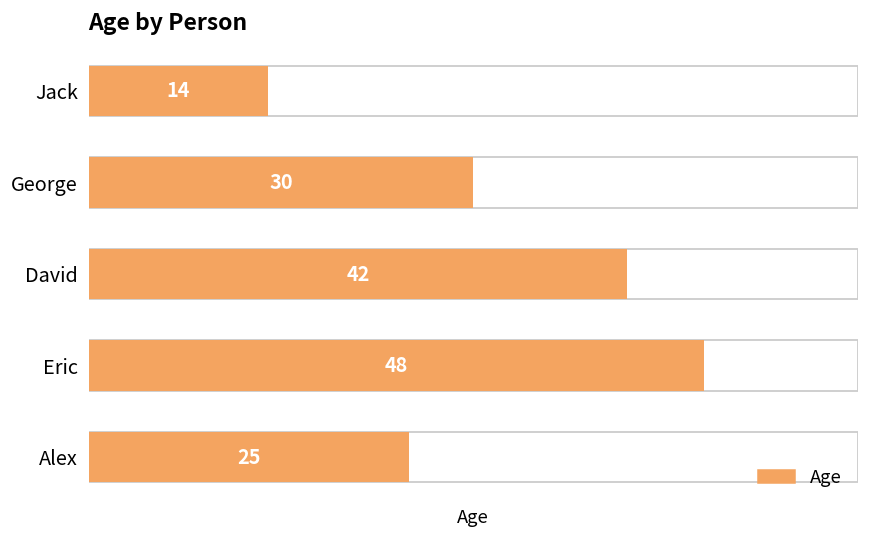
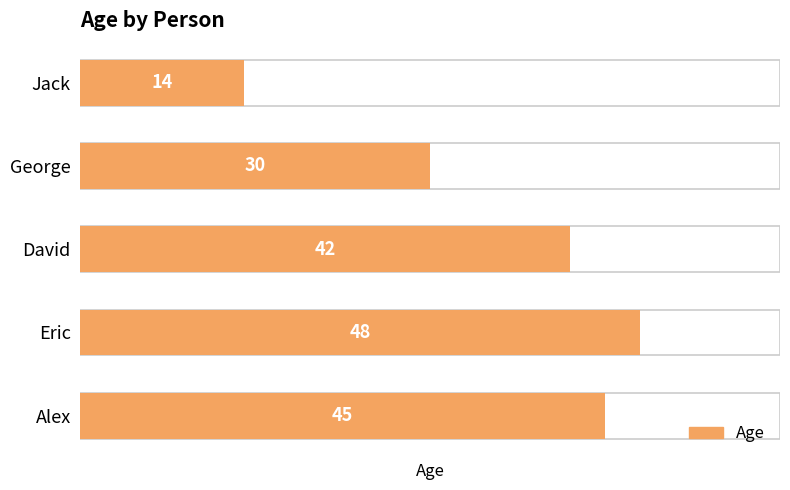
Age, Alex: 25 -> 45
